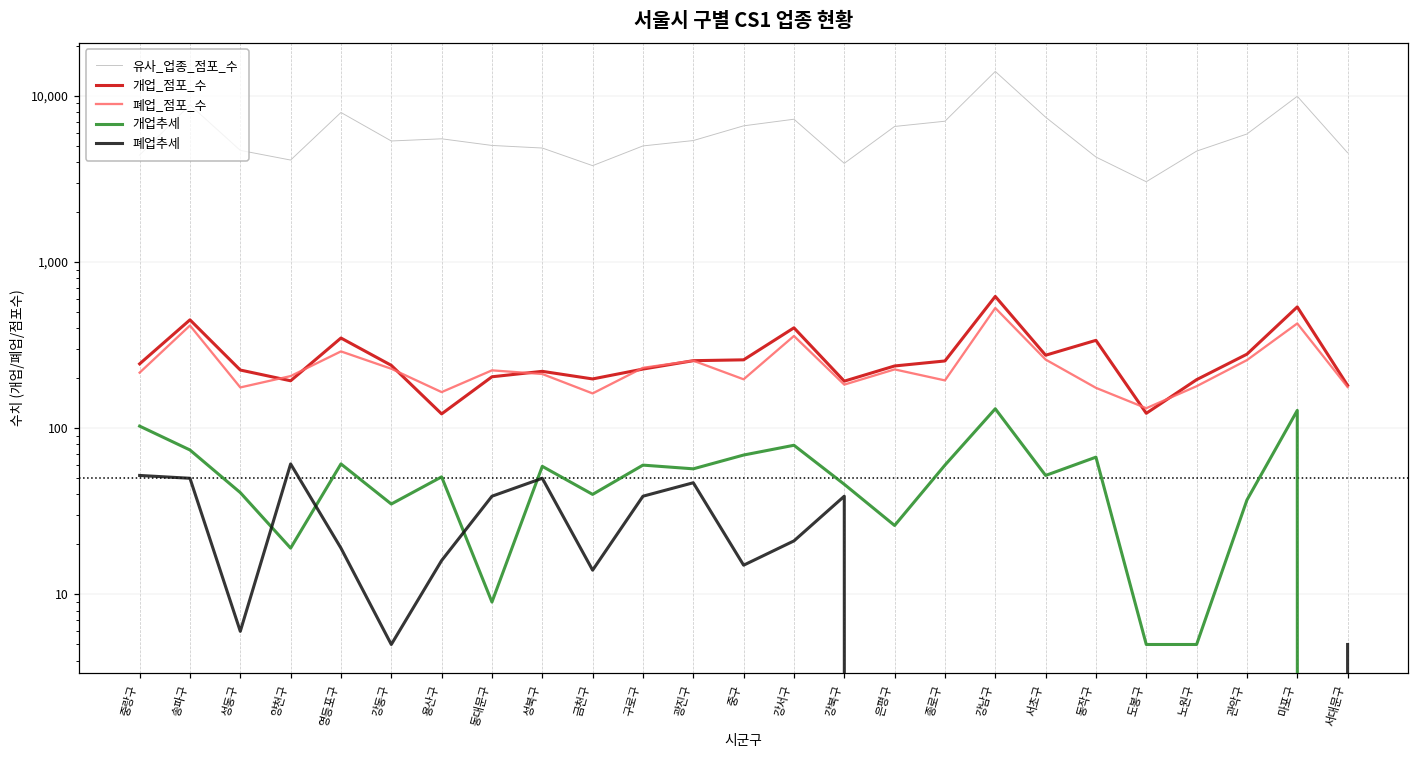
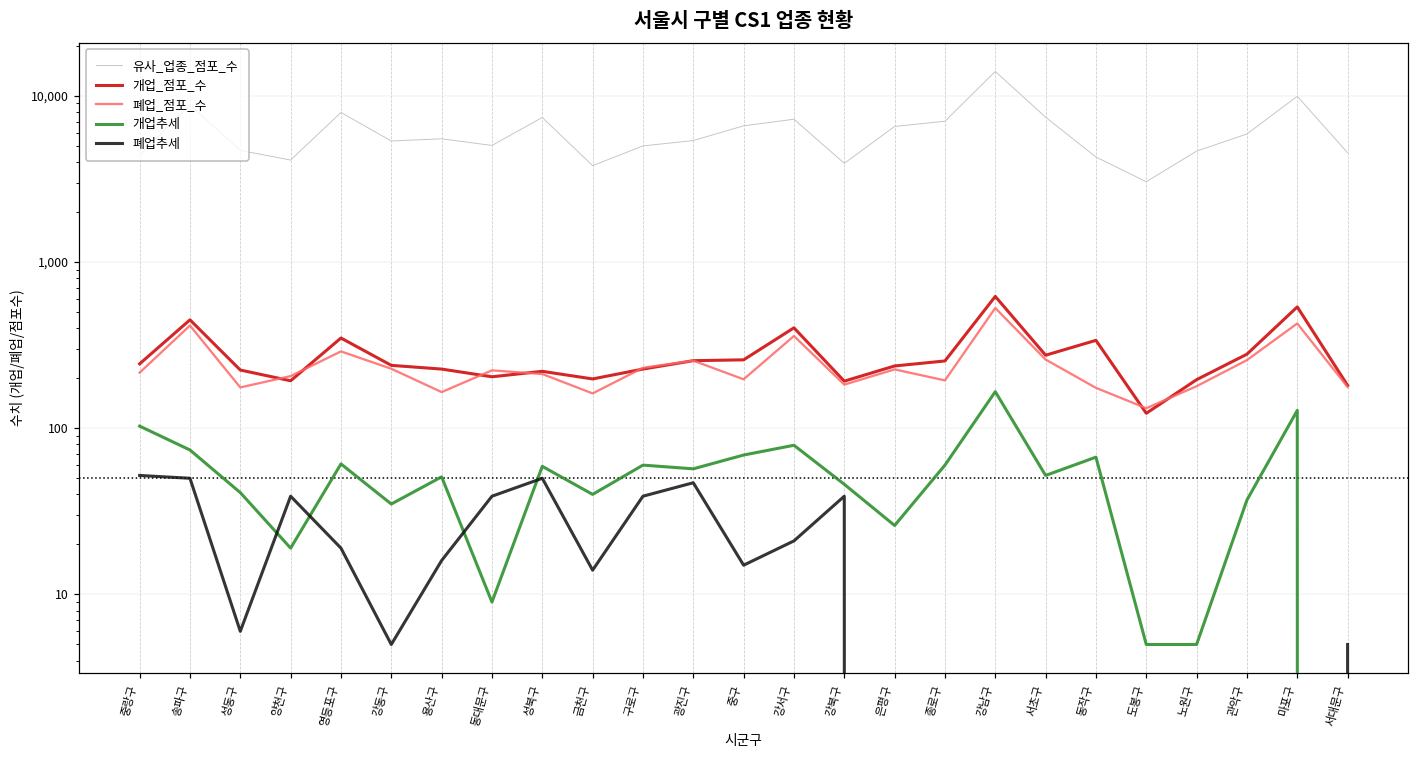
폐업추세, 양천구: 61 -> 39
개업_점포_수, 용산구: 120 -> 230
유사_업종_점포_수, 성북구: 4,900 -> 7,000
개업추세, 강남구: 130 -> 170
